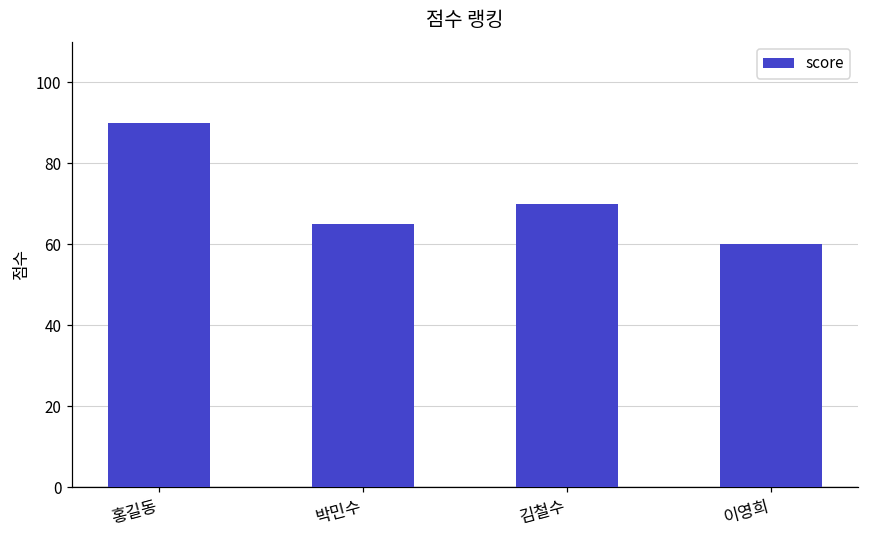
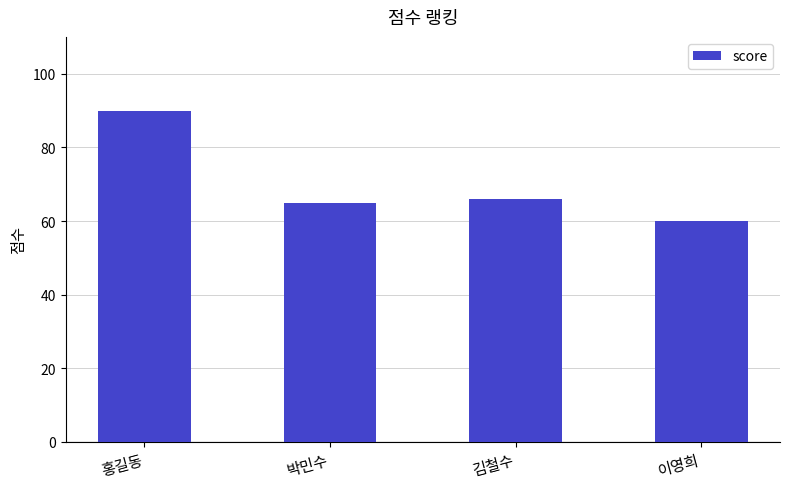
김철수: 70 -> 66
